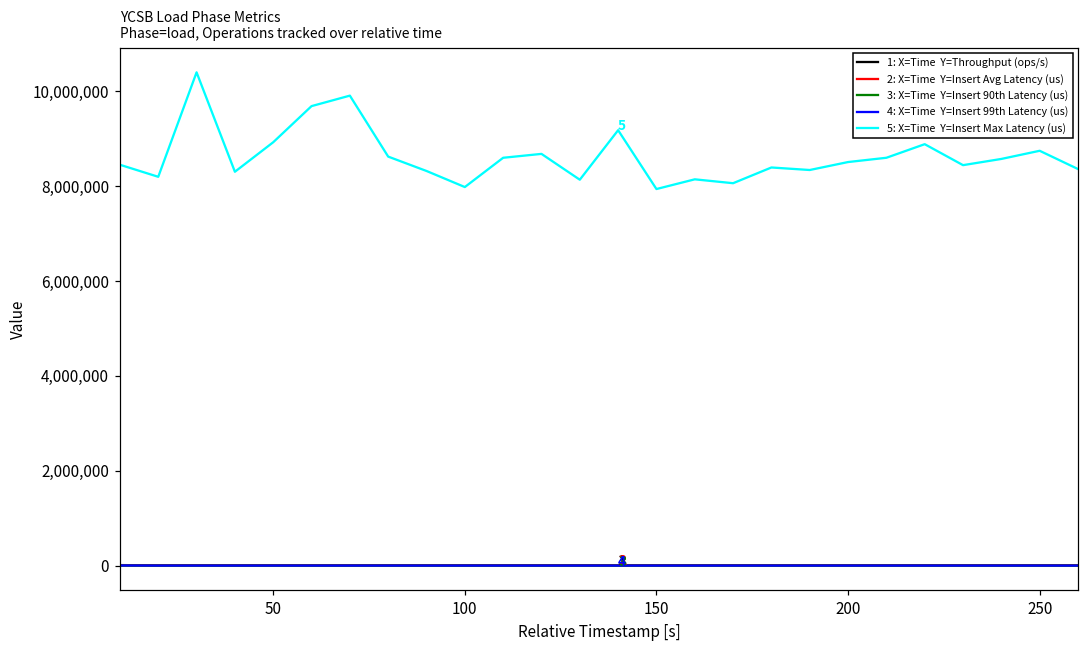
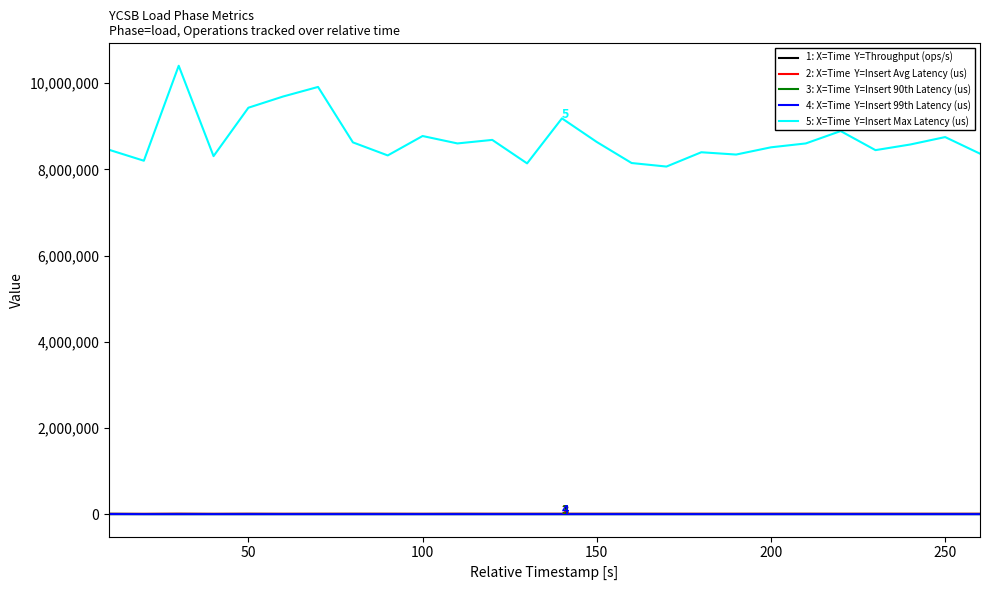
5: X=Time Y=Insert Max Latency (us), 50: 8,900,000 -> 9,400,000
5: X=Time Y=Insert Max Latency (us), 100: 8,000,000 -> 8,800,000
5: X=Time Y=Insert Max Latency (us), 150: 7,900,000 -> 8,600,000
